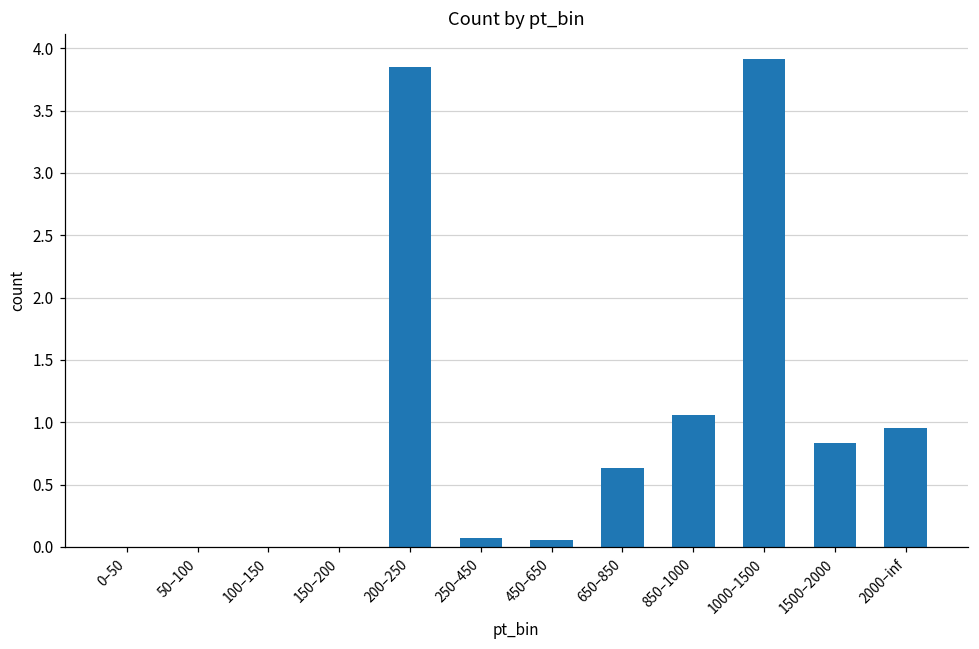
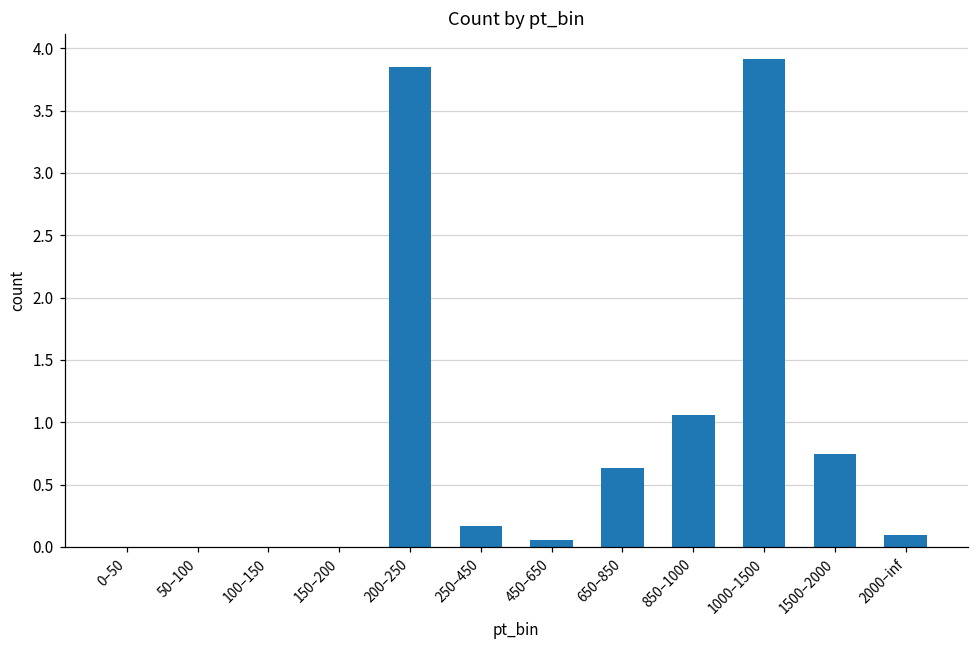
250–450: 0.07 -> 0.17
1500–2000: 0.83 -> 0.74
2000–inf: 0.96 -> 0.09
